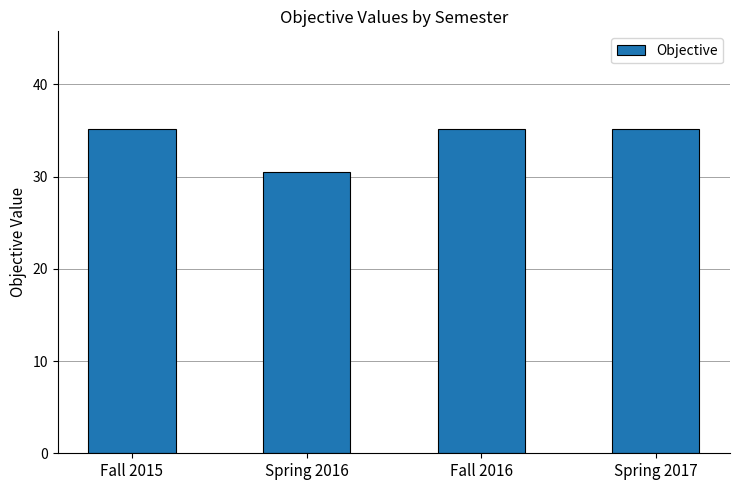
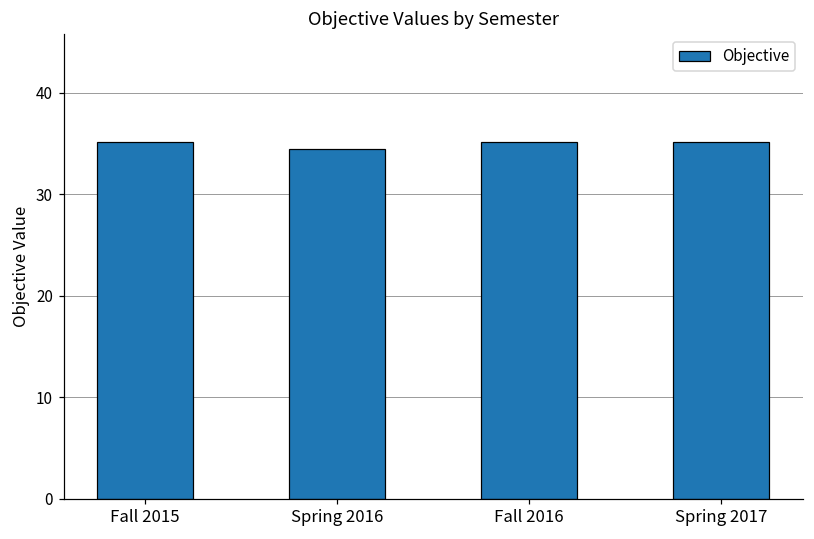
Spring 2016: 31 -> 35
